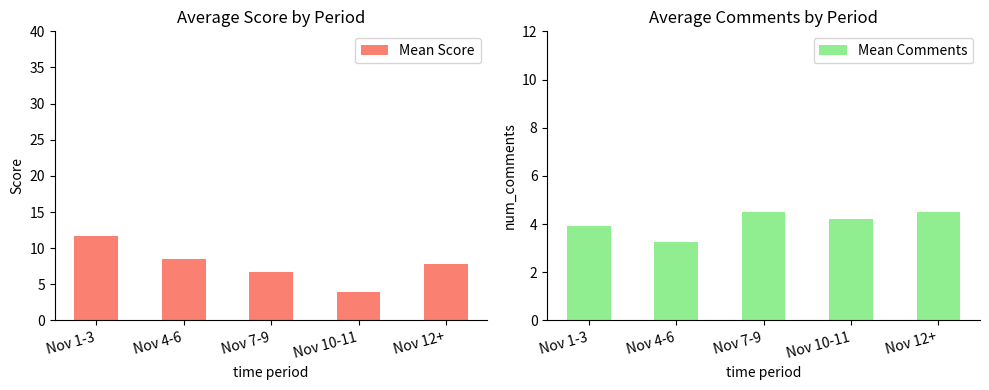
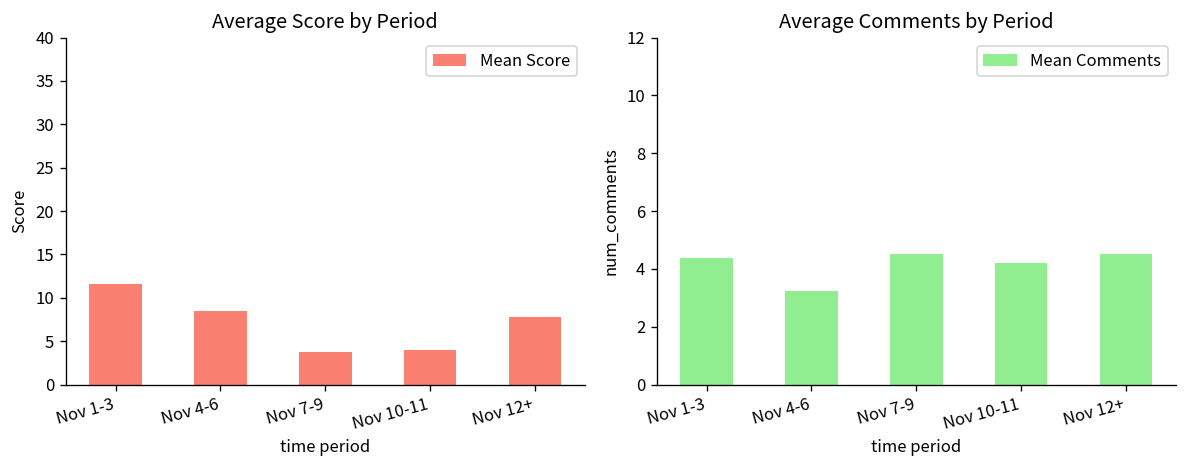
Average Score by Period, Nov 7-9: 7 -> 4
Average Comments by Period, Nov 1-3: 3.9 -> 4.4
